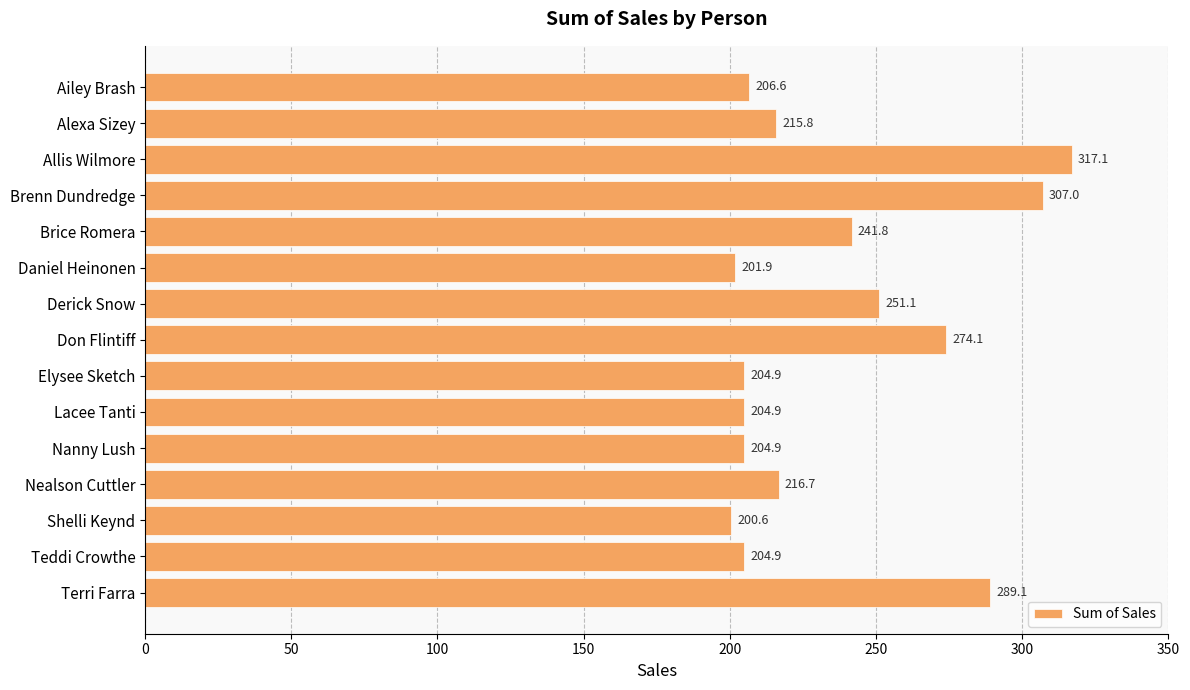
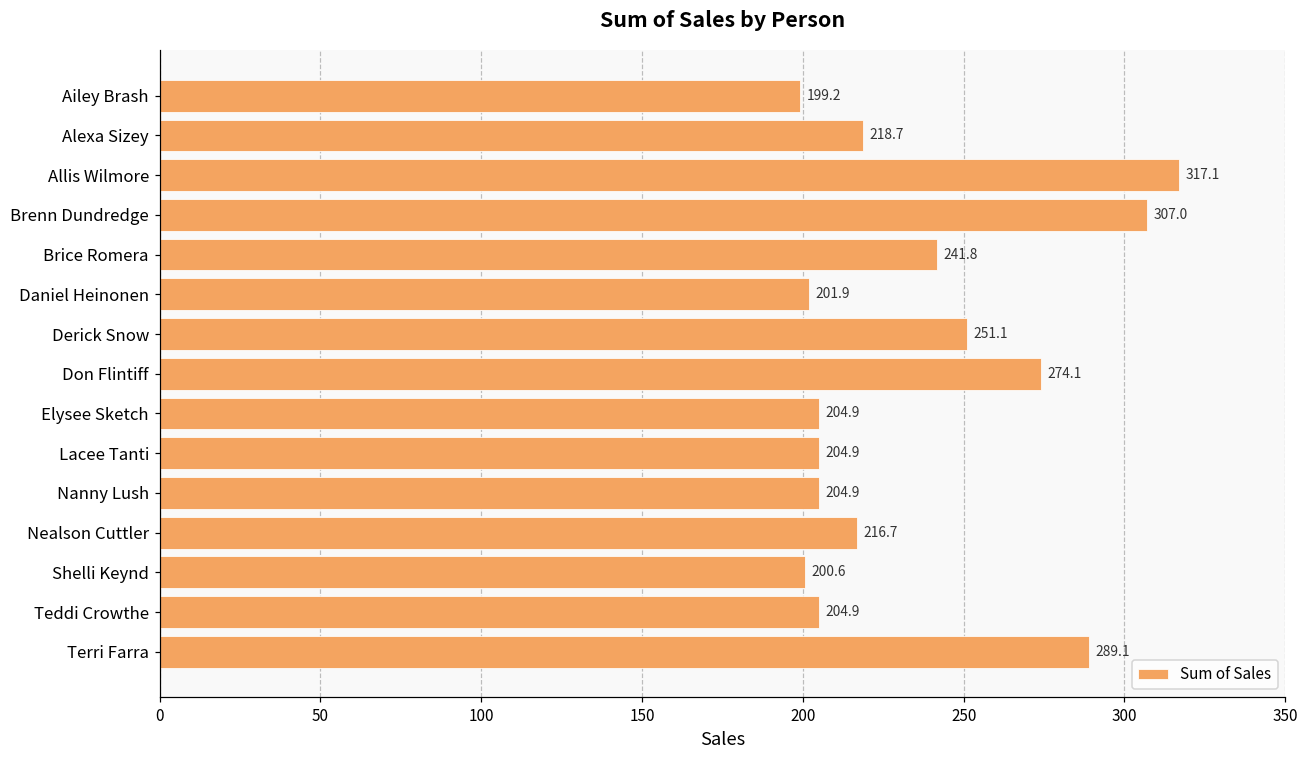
Ailey Brash: 206.6 -> 199.2
Alexa Sizey: 215.8 -> 218.7
